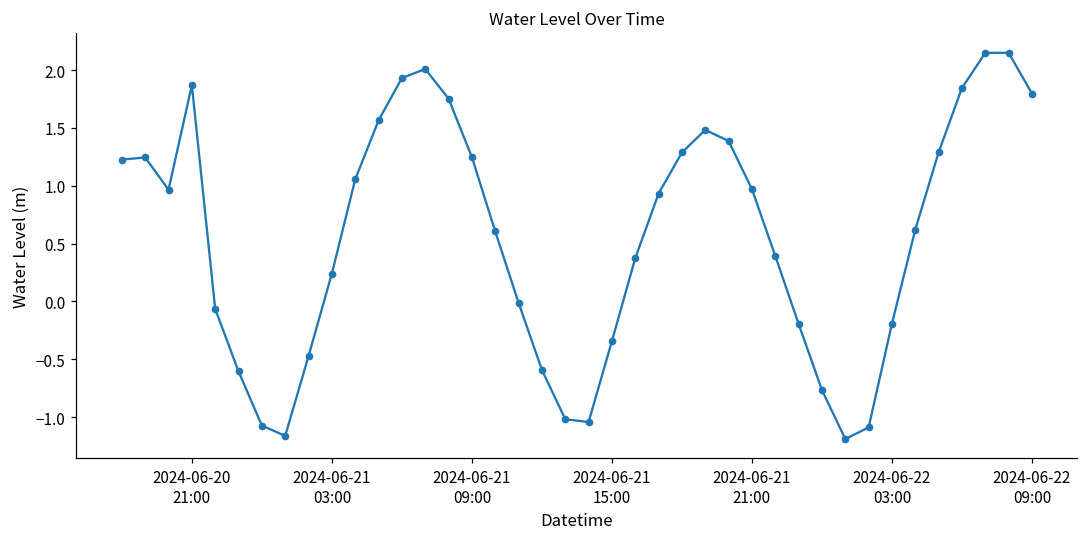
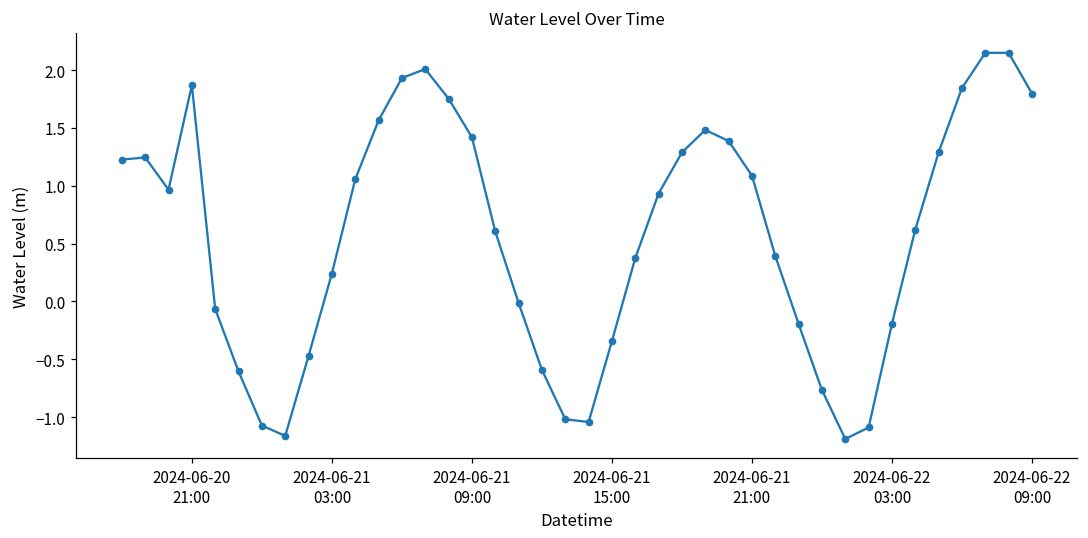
2024-06-21 09:00: 1.25 -> 1.42
2024-06-21 21:00: 0.97 -> 1.09
